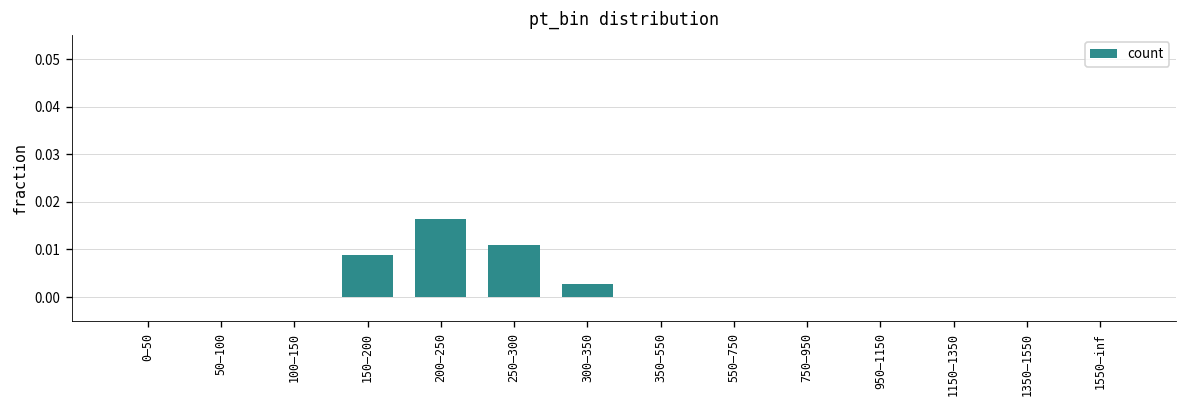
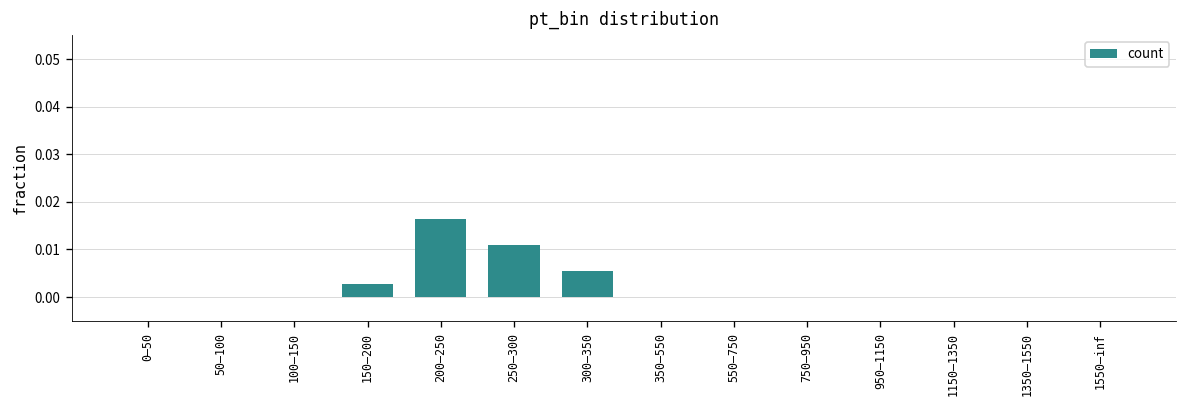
150–200: 0.009 -> 0.003
300–350: 0.003 -> 0.005
